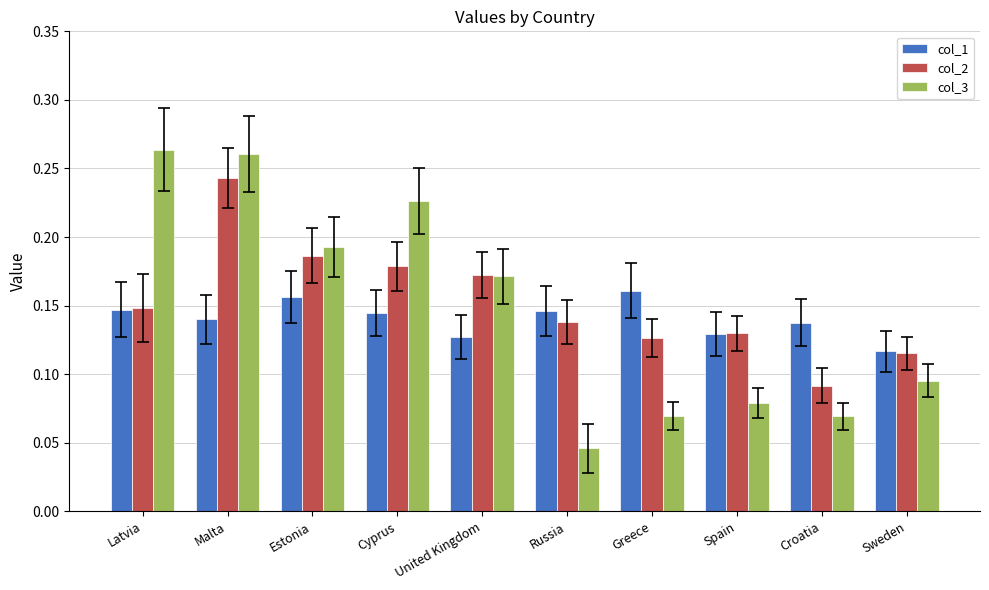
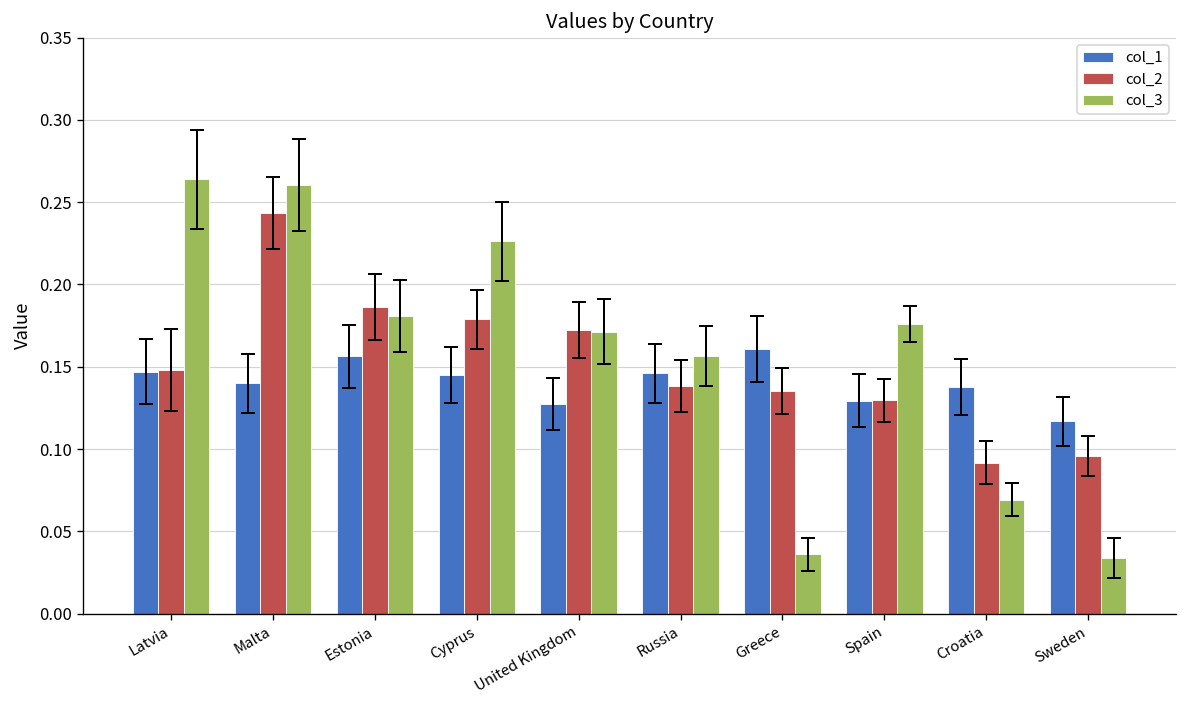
col_3, Estonia: 0.193 -> 0.181
col_3, Russia: 0.046 -> 0.156
col_2, Greece: 0.126 -> 0.136
col_3, Greece: 0.070 -> 0.036
col_3, Spain: 0.079 -> 0.176
col_2, Sweden: 0.115 -> 0.096
col_3, Sweden: 0.095 -> 0.034
